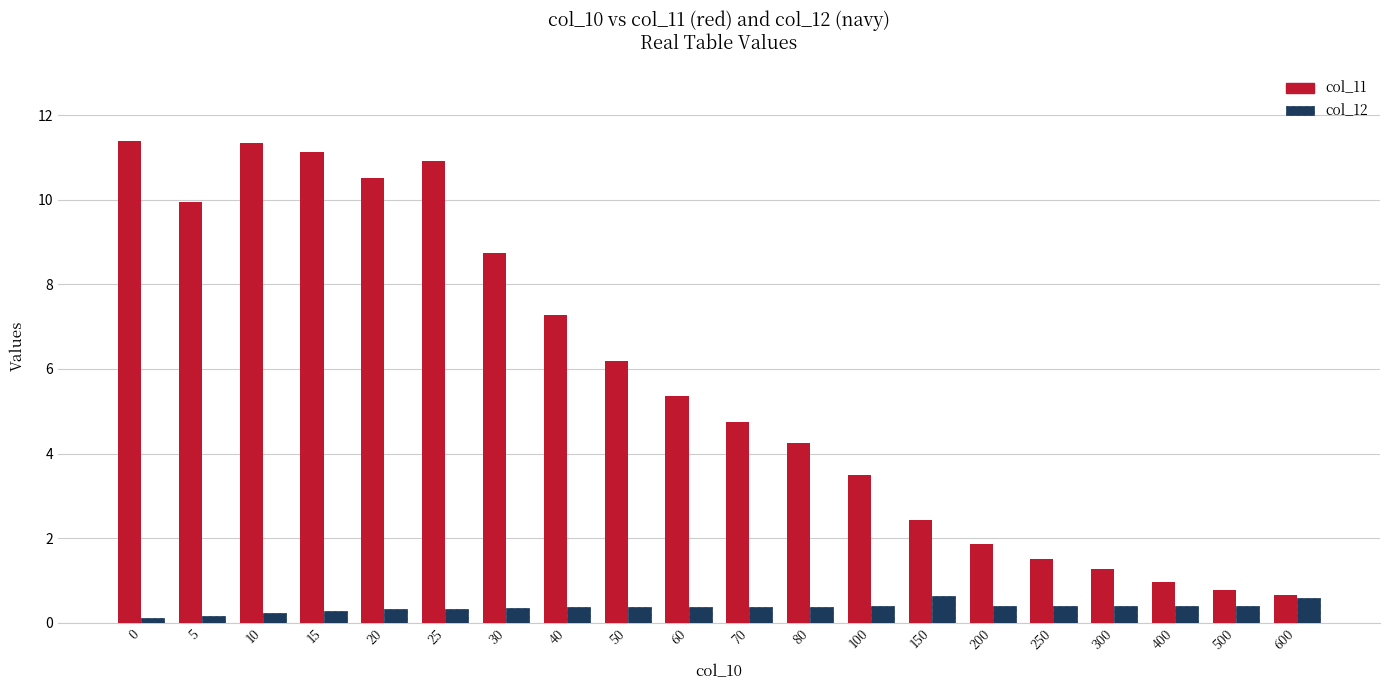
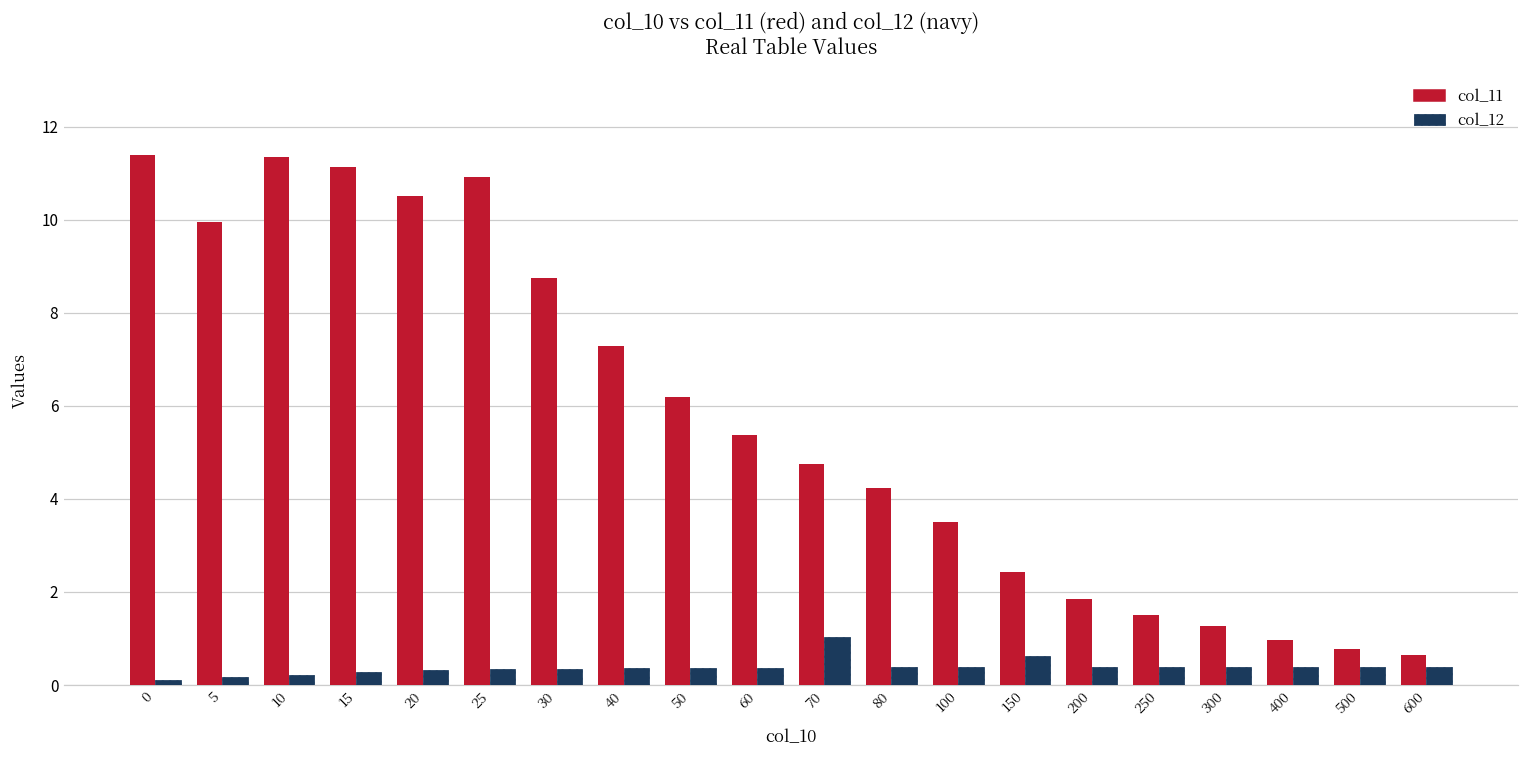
col_12, 70: 0.4 -> 1.0
col_12, 600: 0.6 -> 0.4
